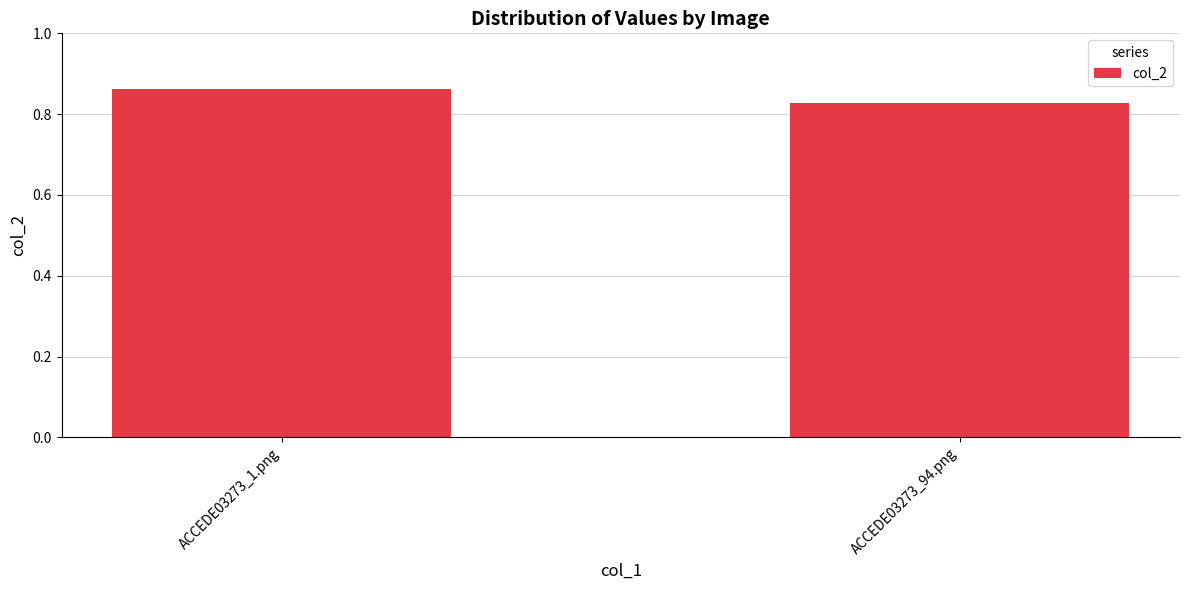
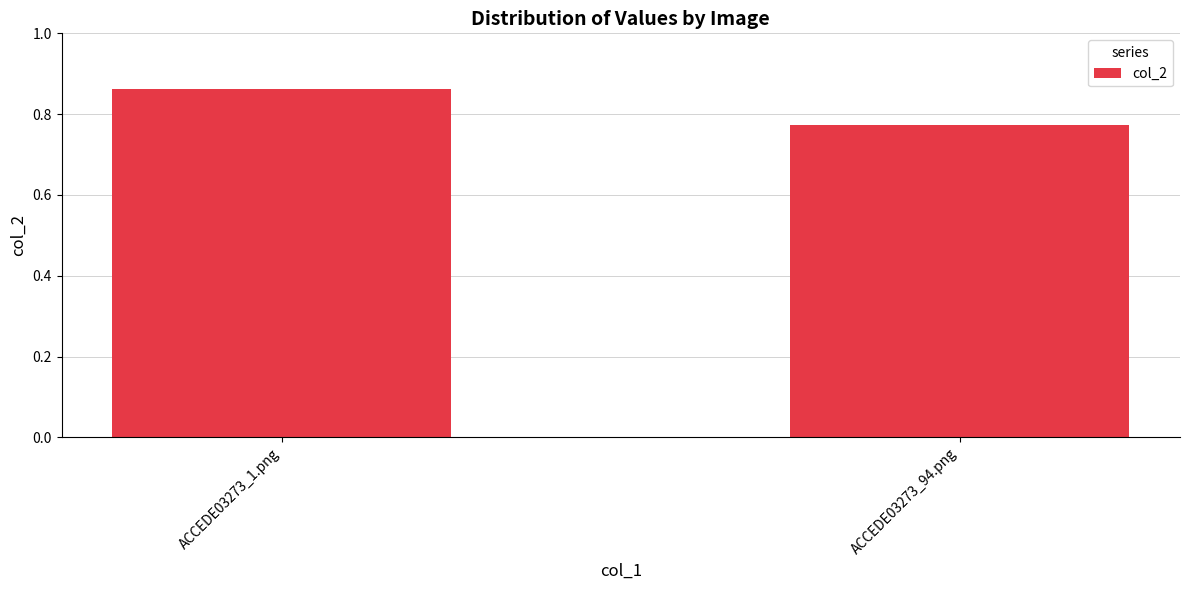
ACCEDE03273_94.png: 0.83 -> 0.77
